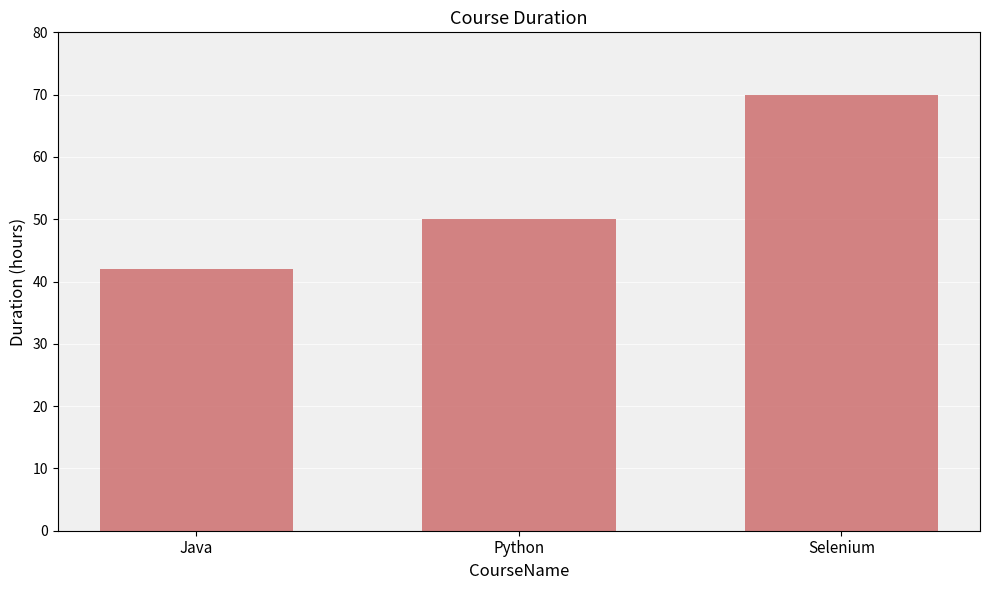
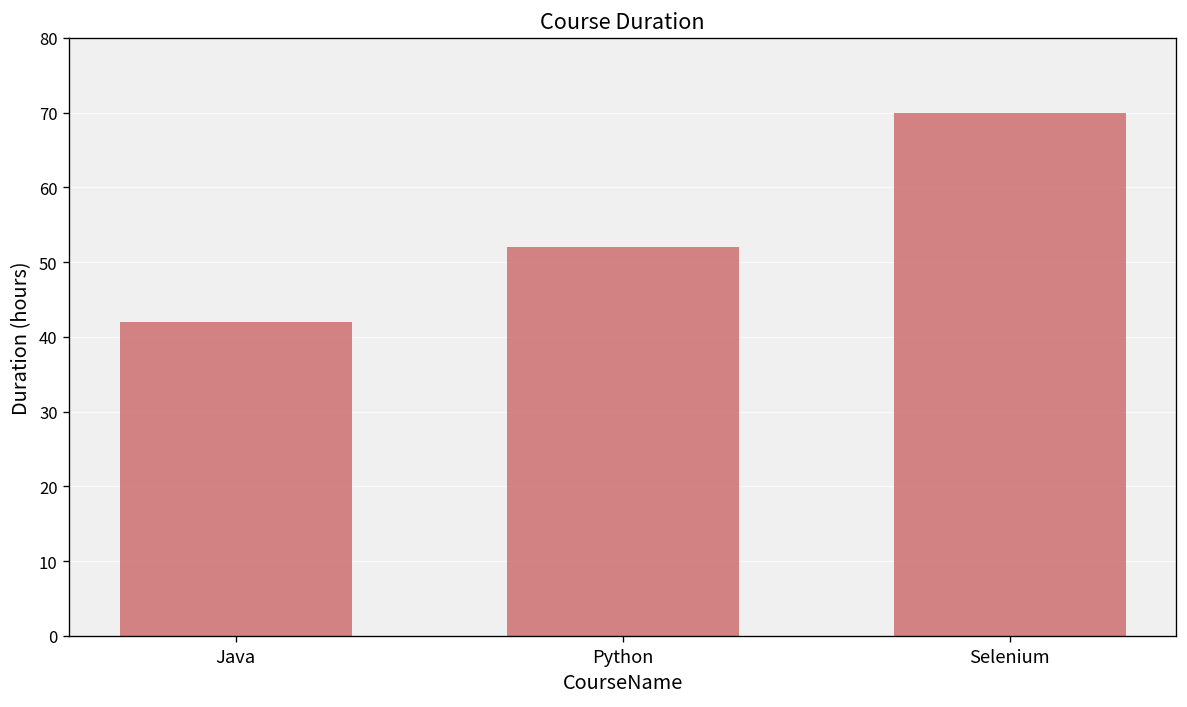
Python: 50 -> 52
